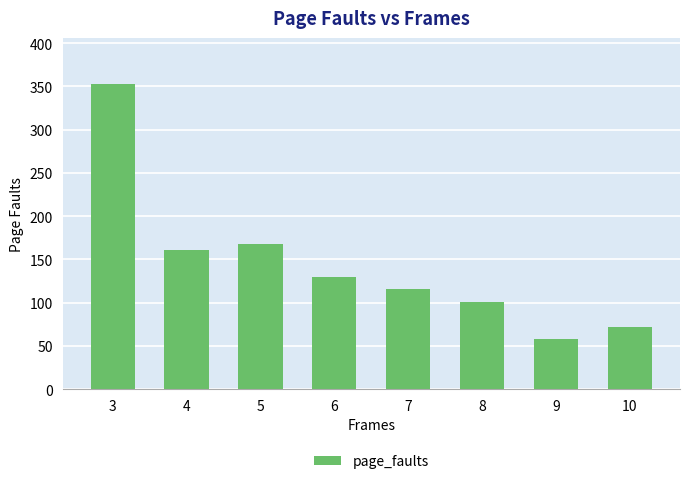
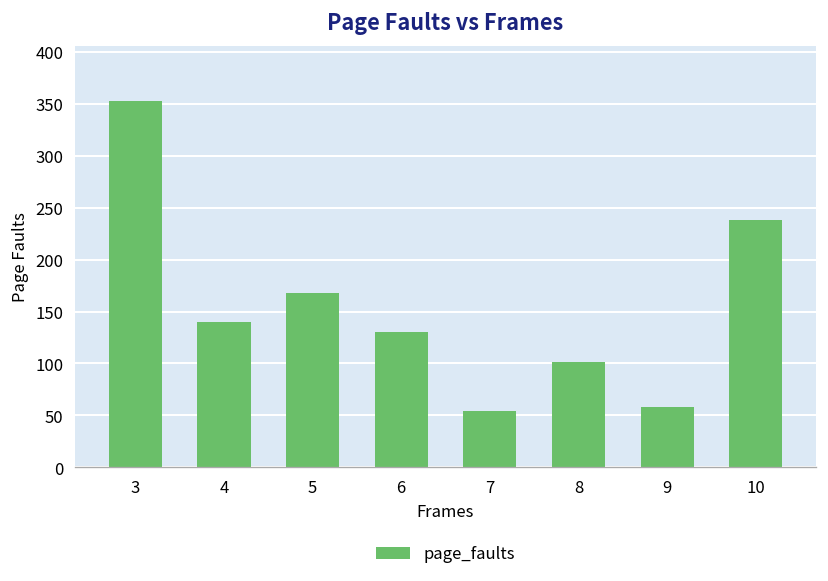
4: 160 -> 140
7: 120 -> 50
10: 70 -> 240
